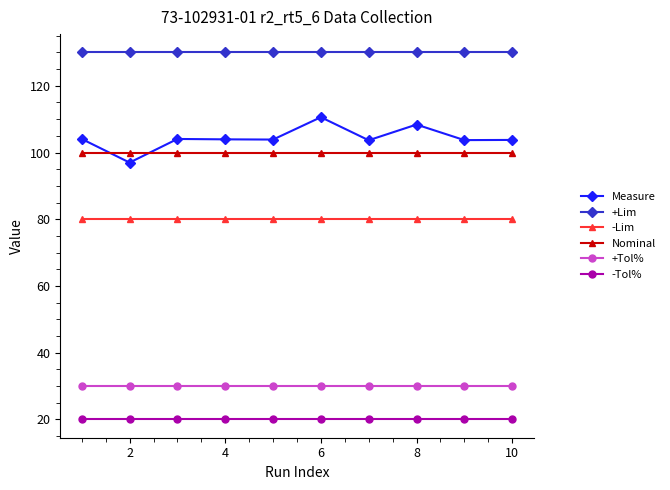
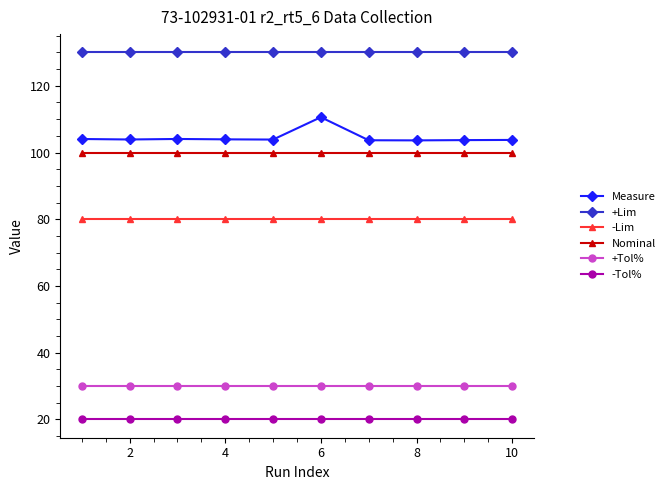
Measure, 2: 97 -> 104
Measure, 8: 108 -> 104
